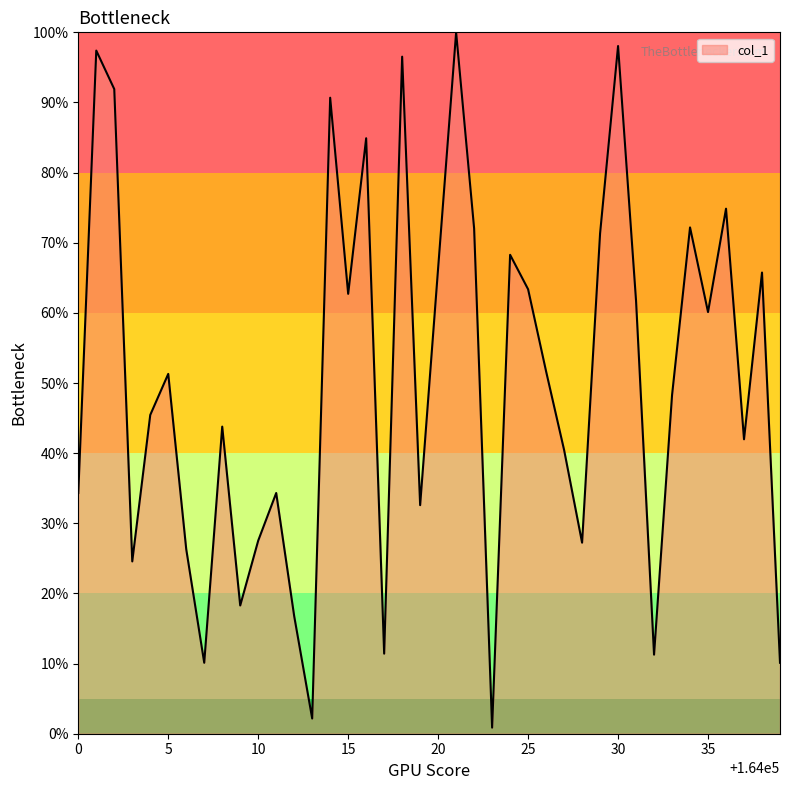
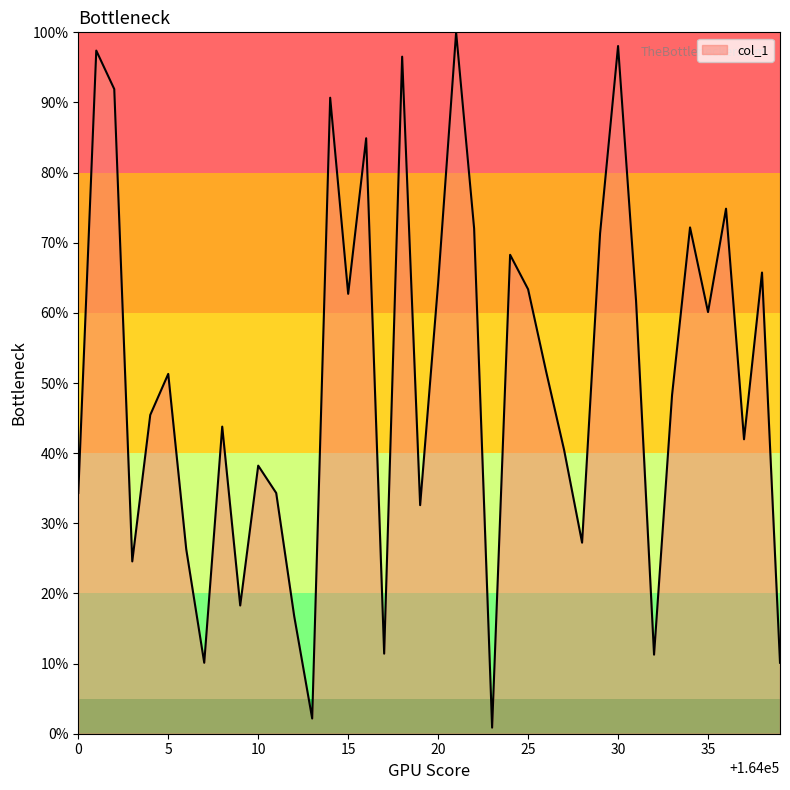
10: 28% -> 38%
20: 66% -> 64%
